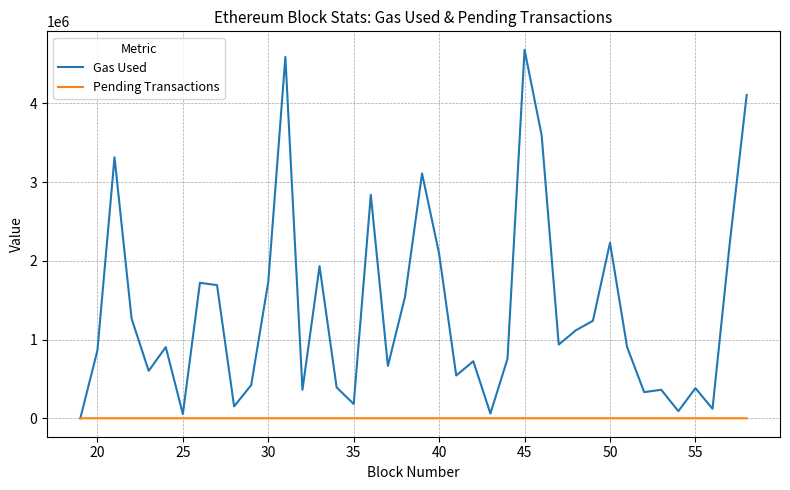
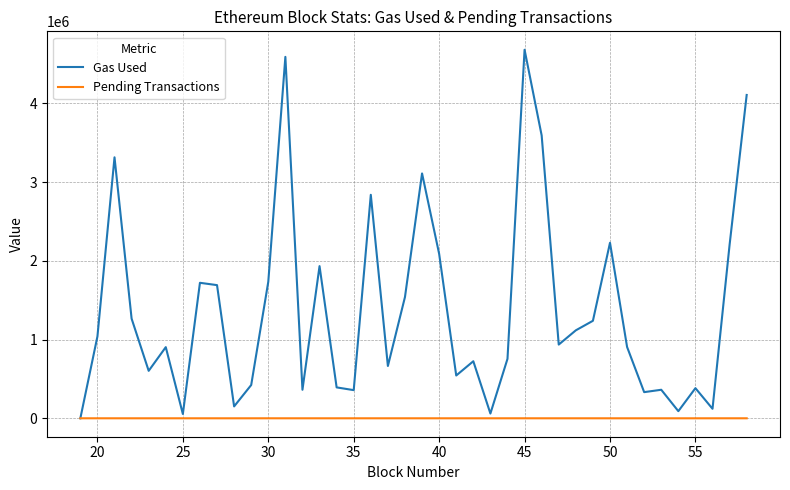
Gas Used, 20: 900000 -> 1000000
Gas Used, 35: 200000 -> 400000
